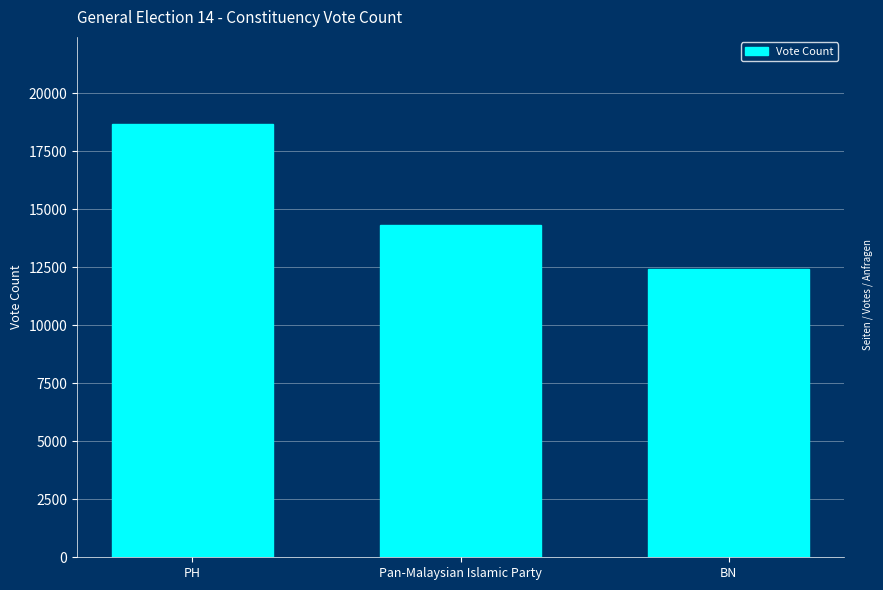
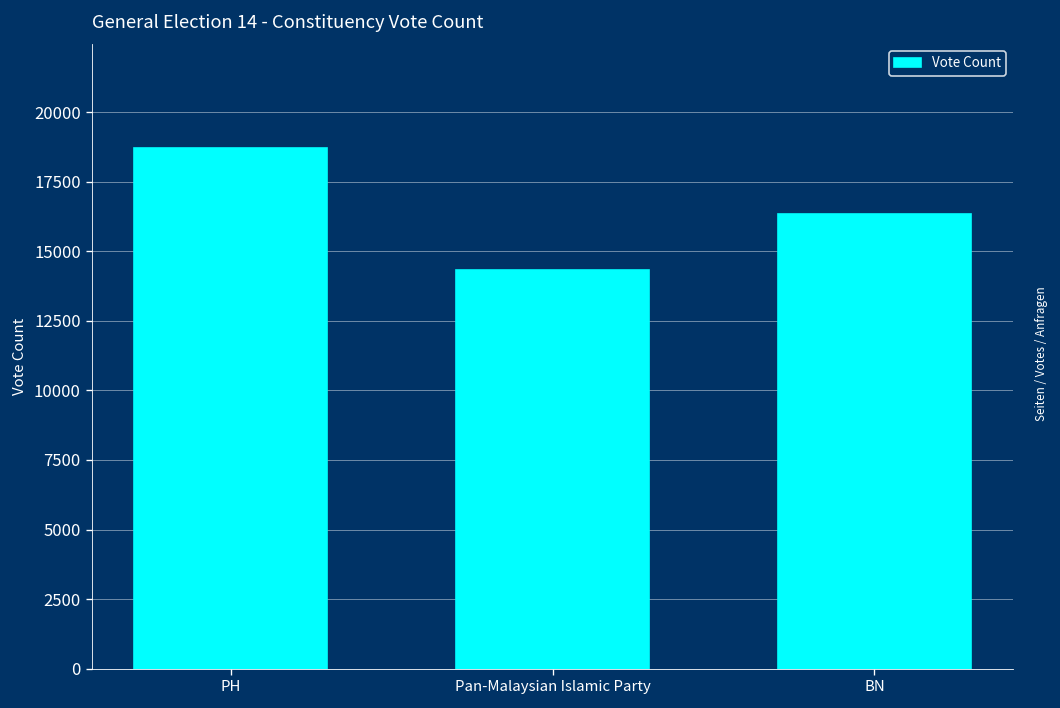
BN: 12400 -> 16300
